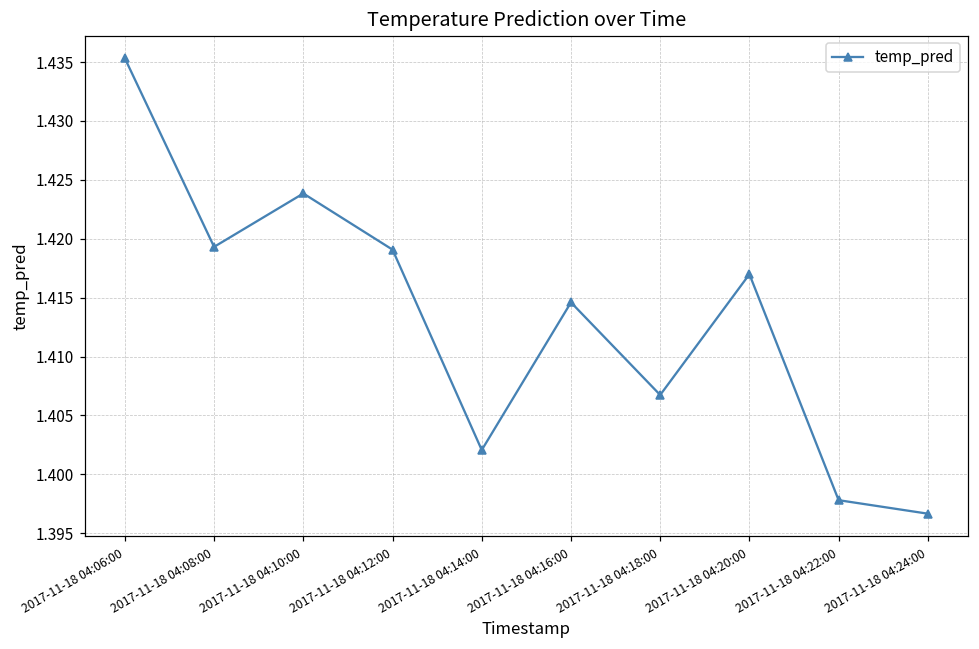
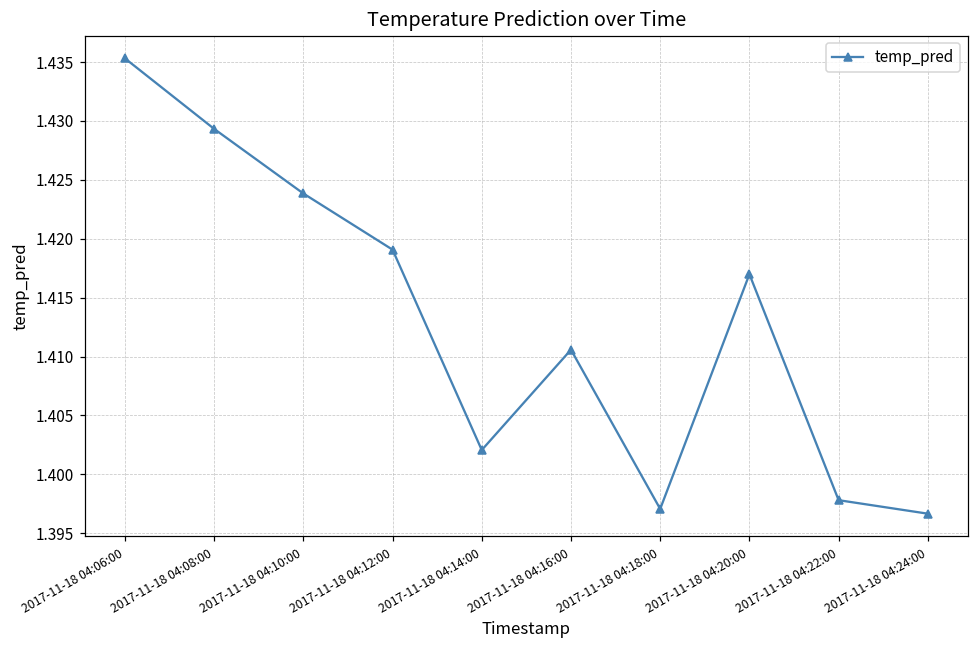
2017-11-18 04:08:00: 1.4193 -> 1.4293
2017-11-18 04:16:00: 1.4146 -> 1.4106
2017-11-18 04:18:00: 1.4067 -> 1.3971
